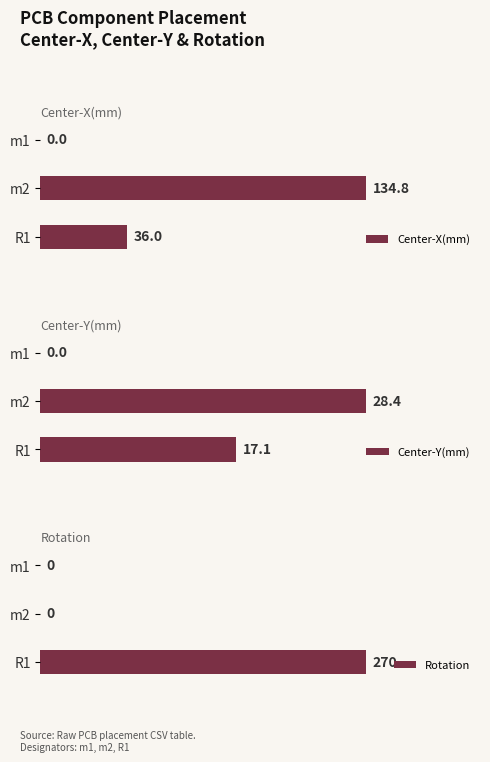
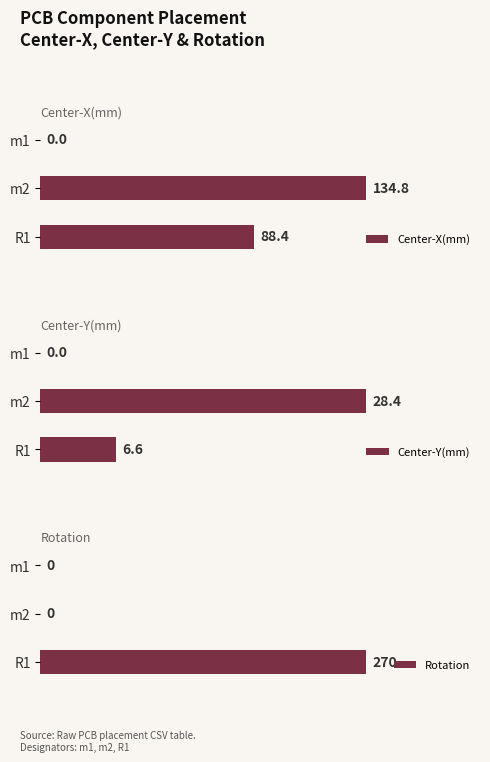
Center-X(mm), R1: 36.0 -> 88.4
Center-Y(mm), R1: 17.1 -> 6.6
